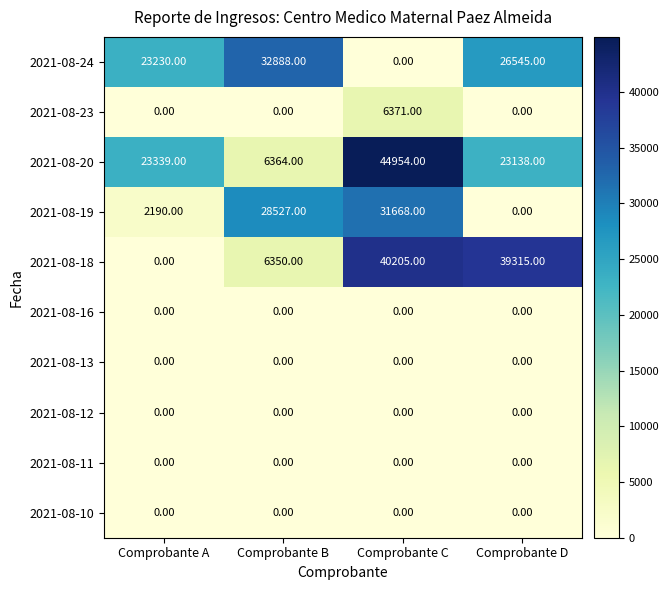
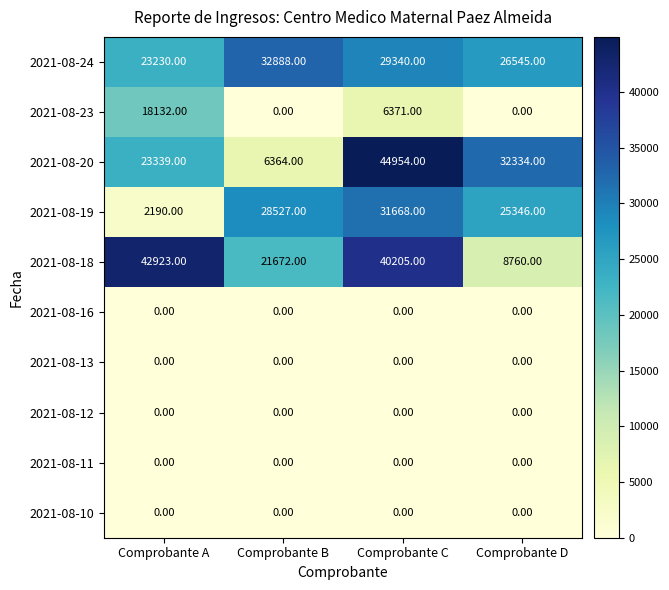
2021-08-24, Comprobante C: 0.00 -> 29340.00
2021-08-23, Comprobante A: 0.00 -> 18132.00
2021-08-20, Comprobante D: 23138.00 -> 32334.00
2021-08-19, Comprobante D: 0.00 -> 25346.00
2021-08-18, Comprobante A: 0.00 -> 42923.00
2021-08-18, Comprobante B: 6350.00 -> 21672.00
2021-08-18, Comprobante D: 39315.00 -> 8760.00
